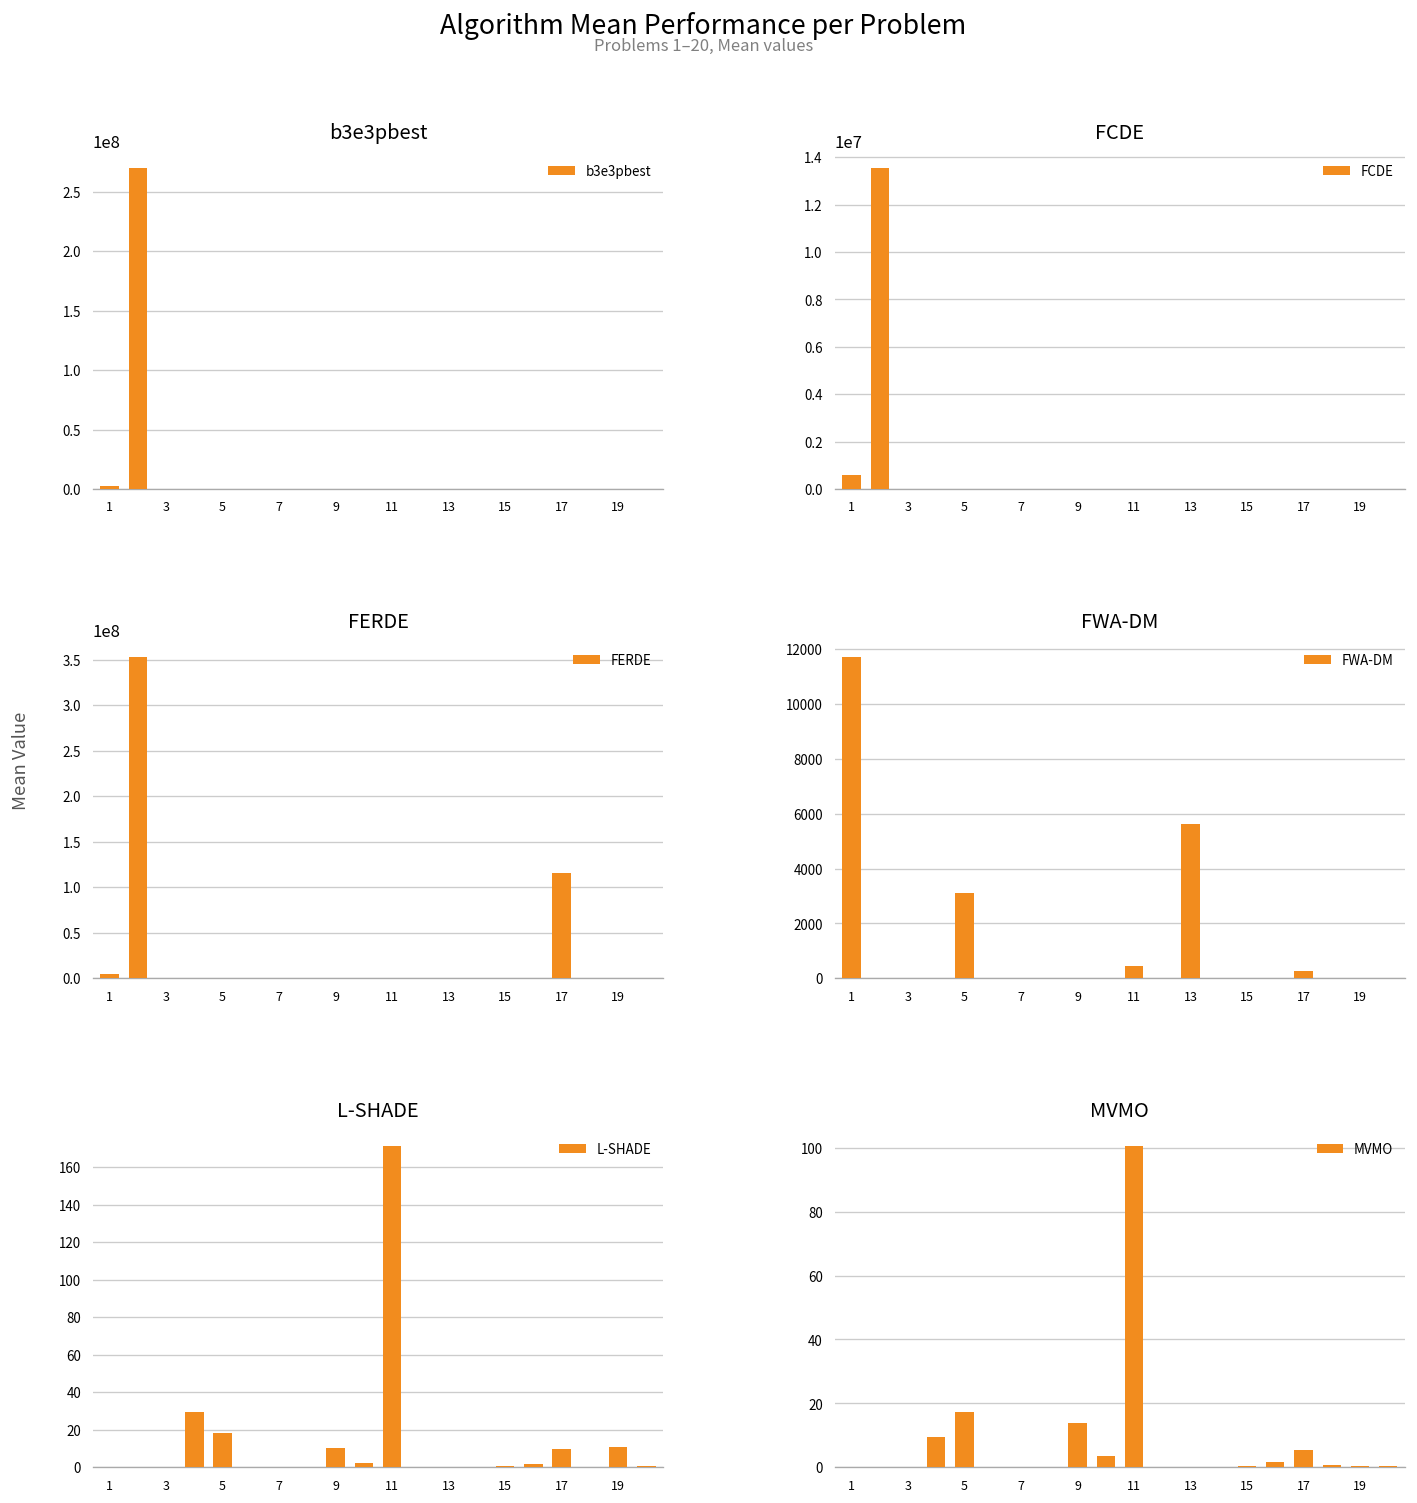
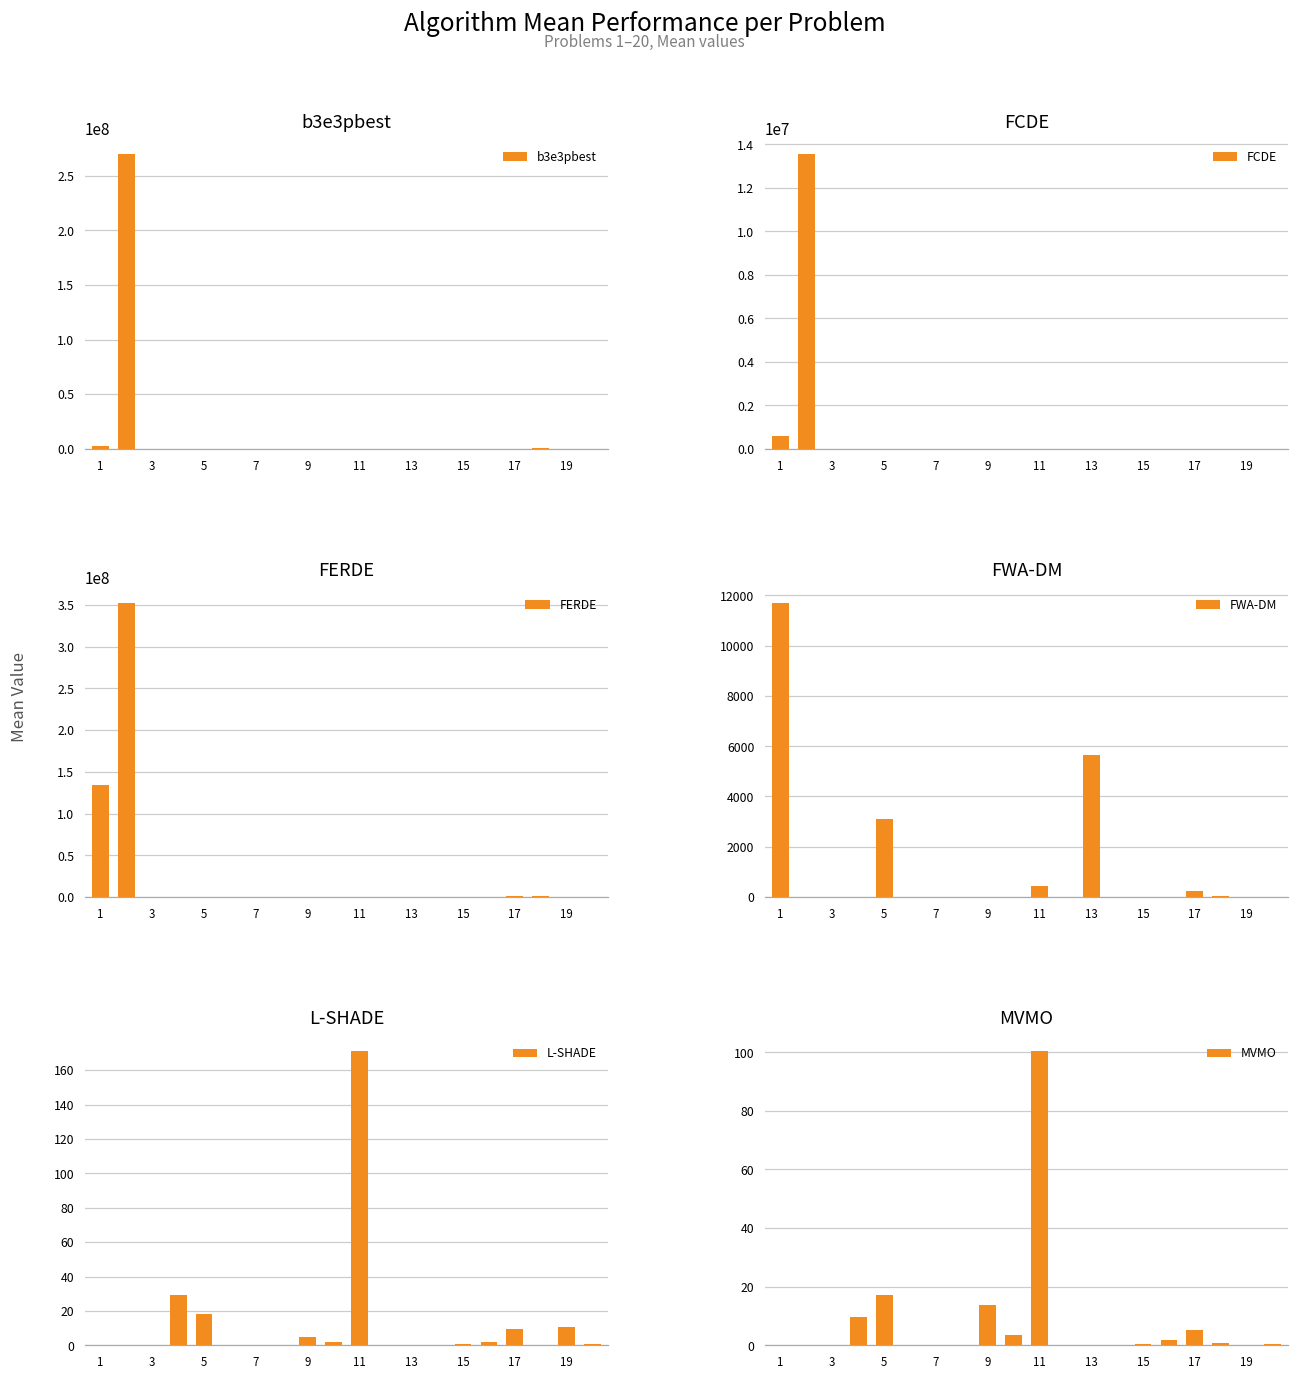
FERDE, 1: 0 -> 130000000
FERDE, 17: 120000000 -> 0
L-SHADE, 9: 10 -> 5
